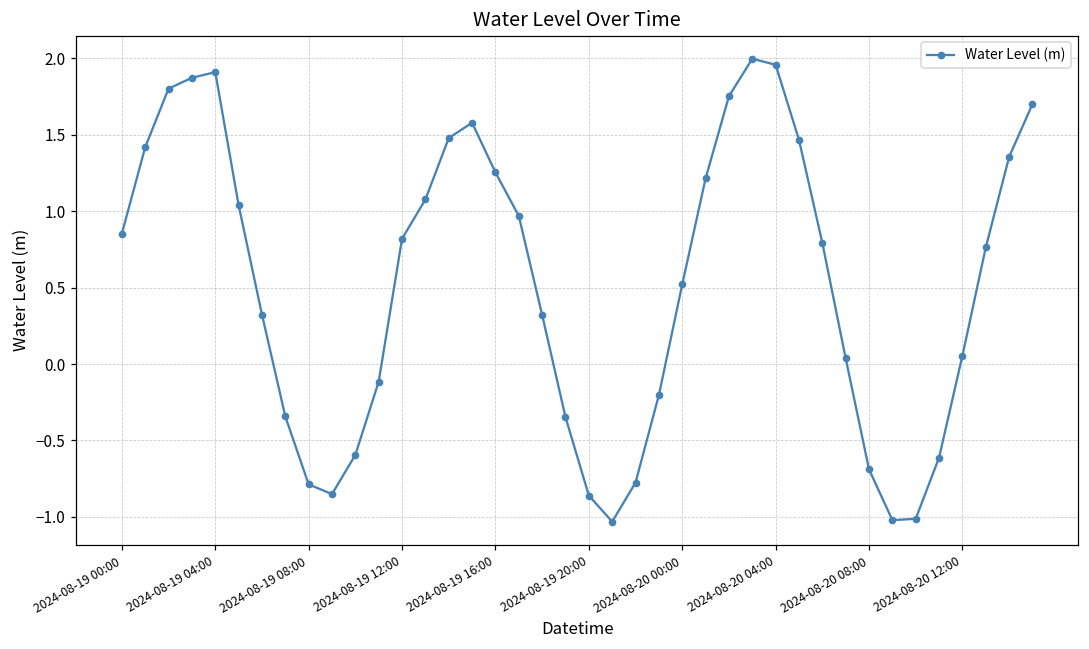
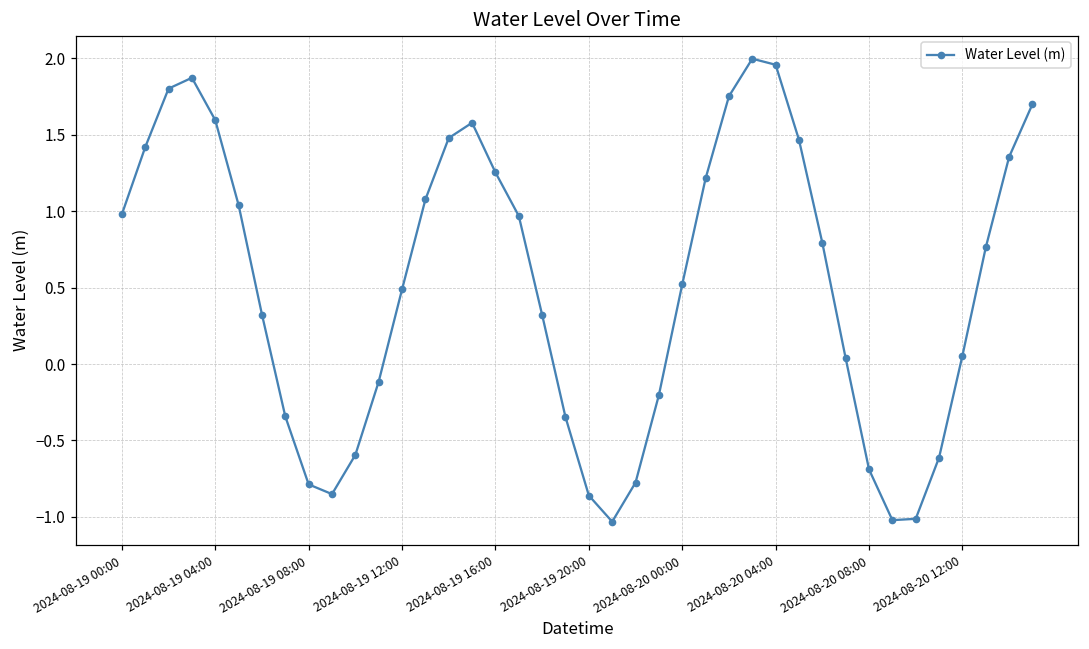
2024-08-19 00:00: 0.85 -> 0.98
2024-08-19 04:00: 1.91 -> 1.60
2024-08-19 12:00: 0.82 -> 0.49
